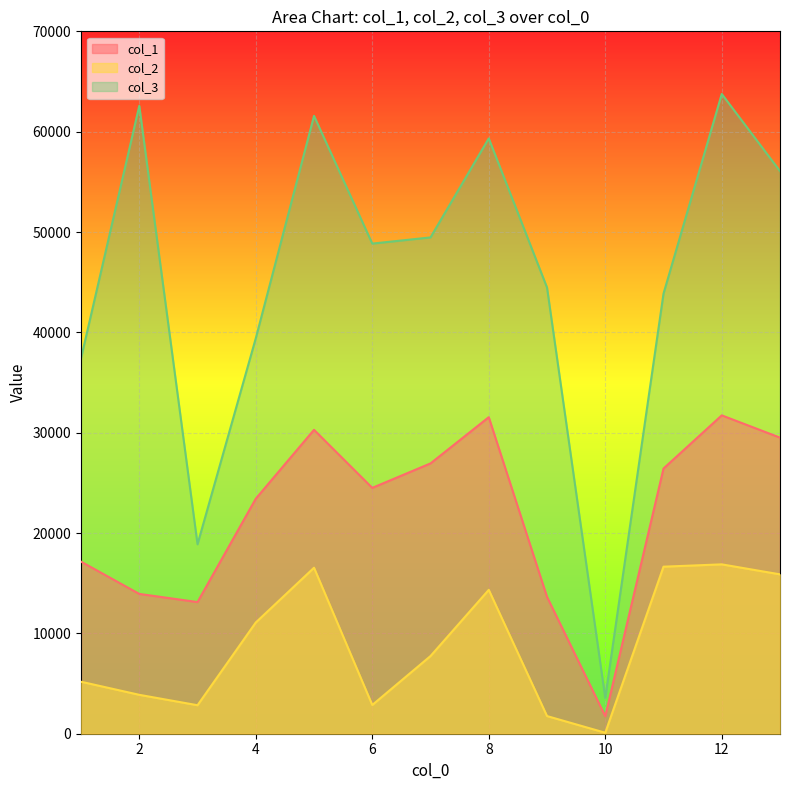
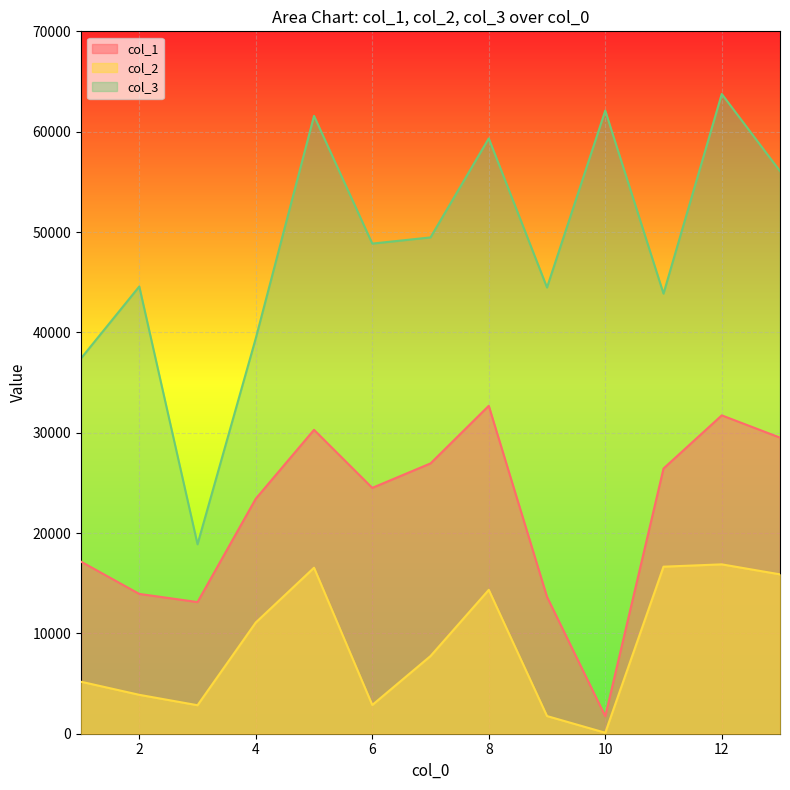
col_3, 2: 62600 -> 44600
col_1, 8: 31500 -> 32700
col_3, 10: 3600 -> 62100
